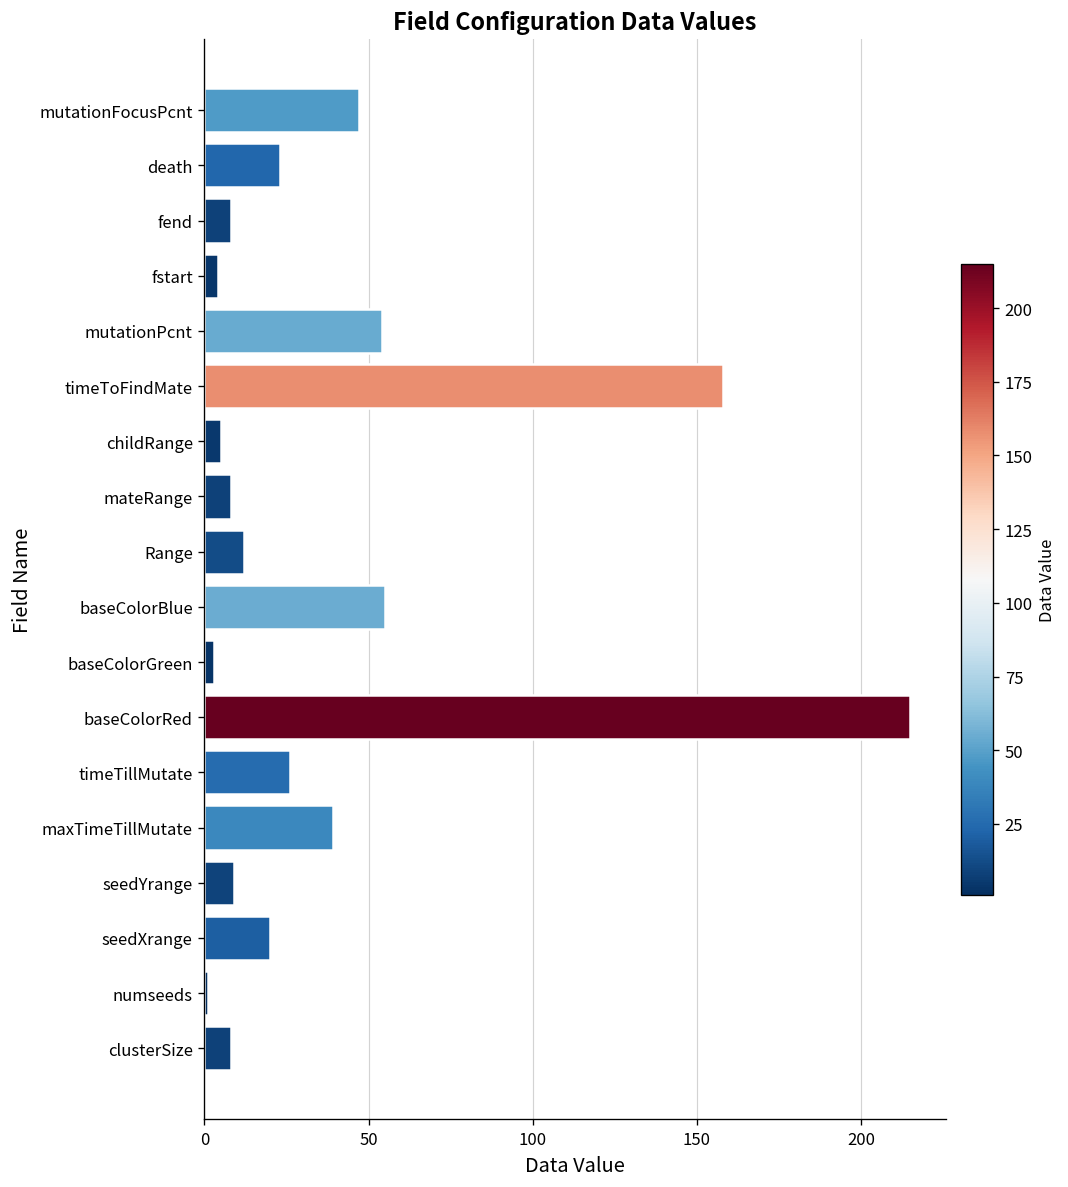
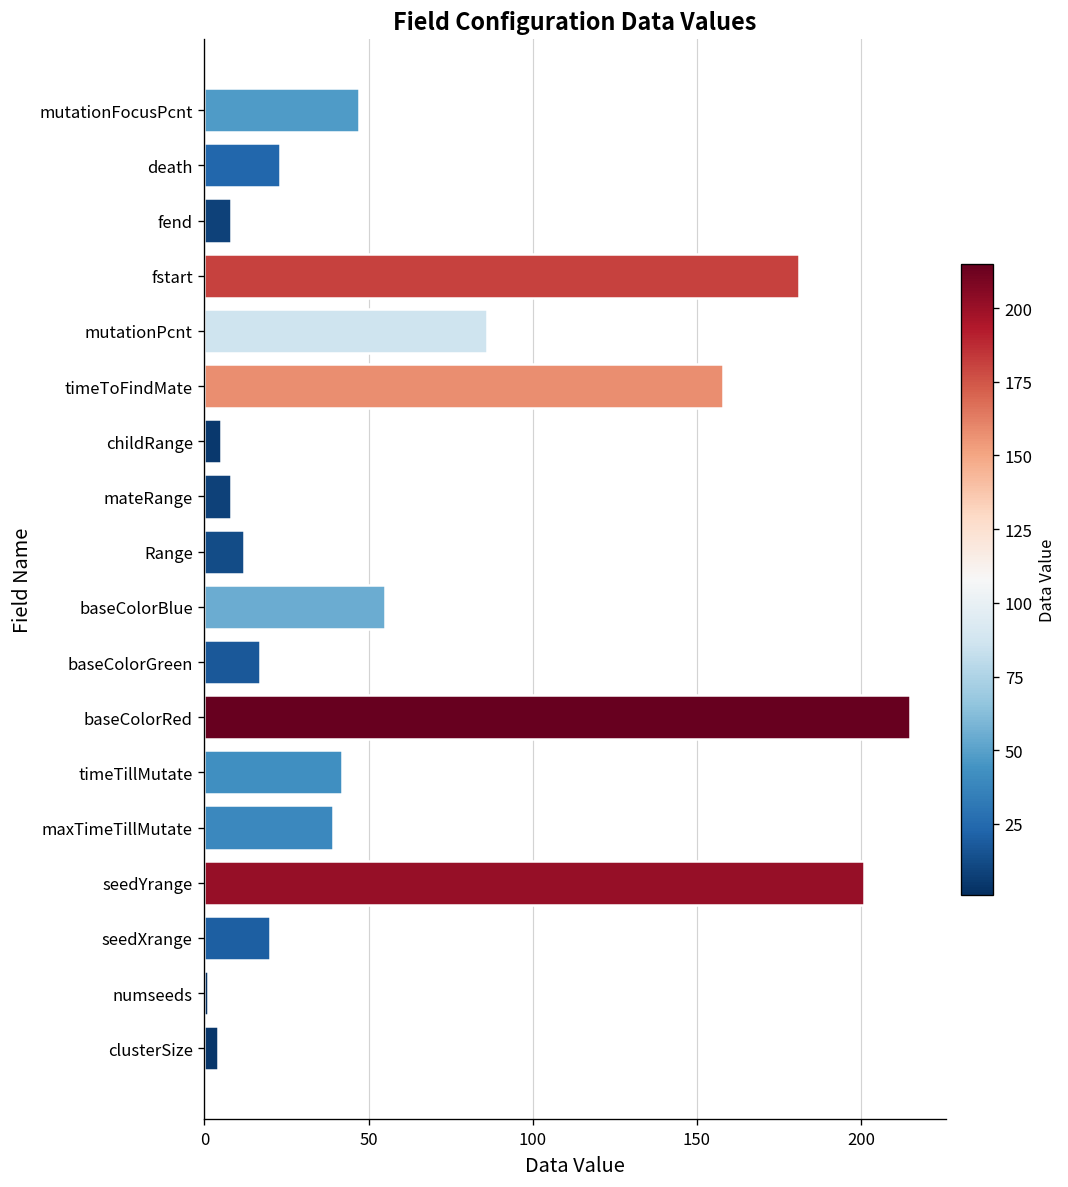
fstart: 4 -> 181
mutationPcnt: 54 -> 86
baseColorGreen: 3 -> 17
timeTillMutate: 26 -> 42
seedYrange: 9 -> 201
clusterSize: 8 -> 4
